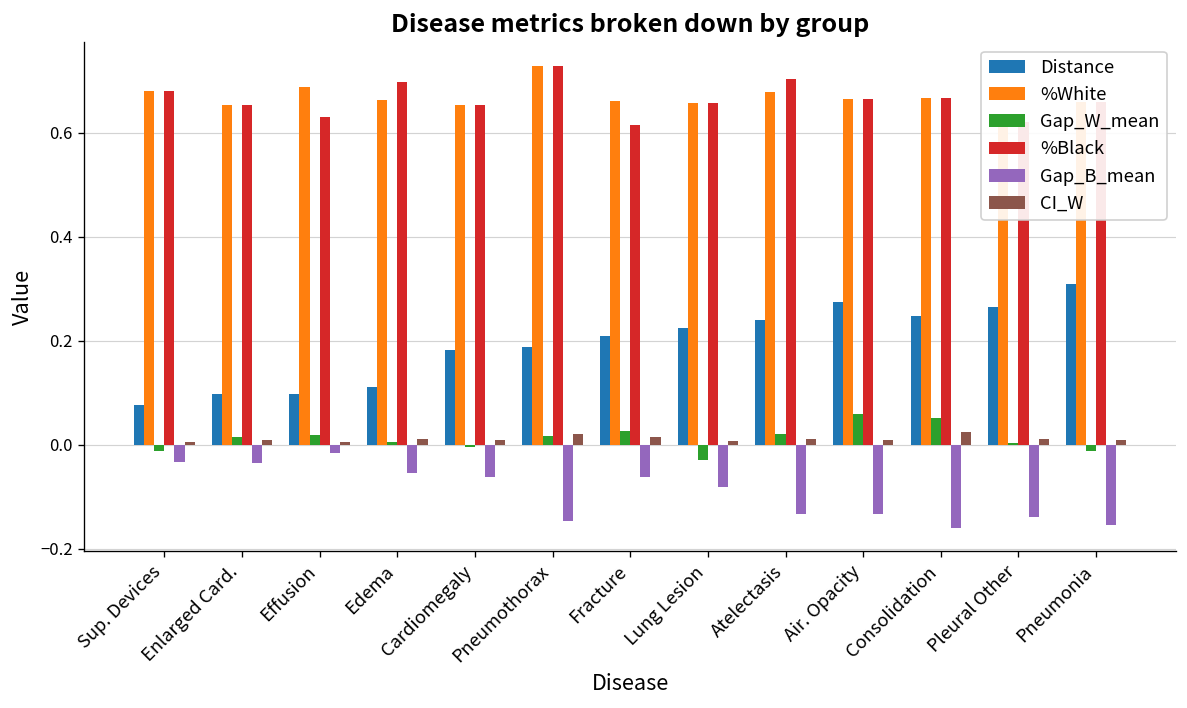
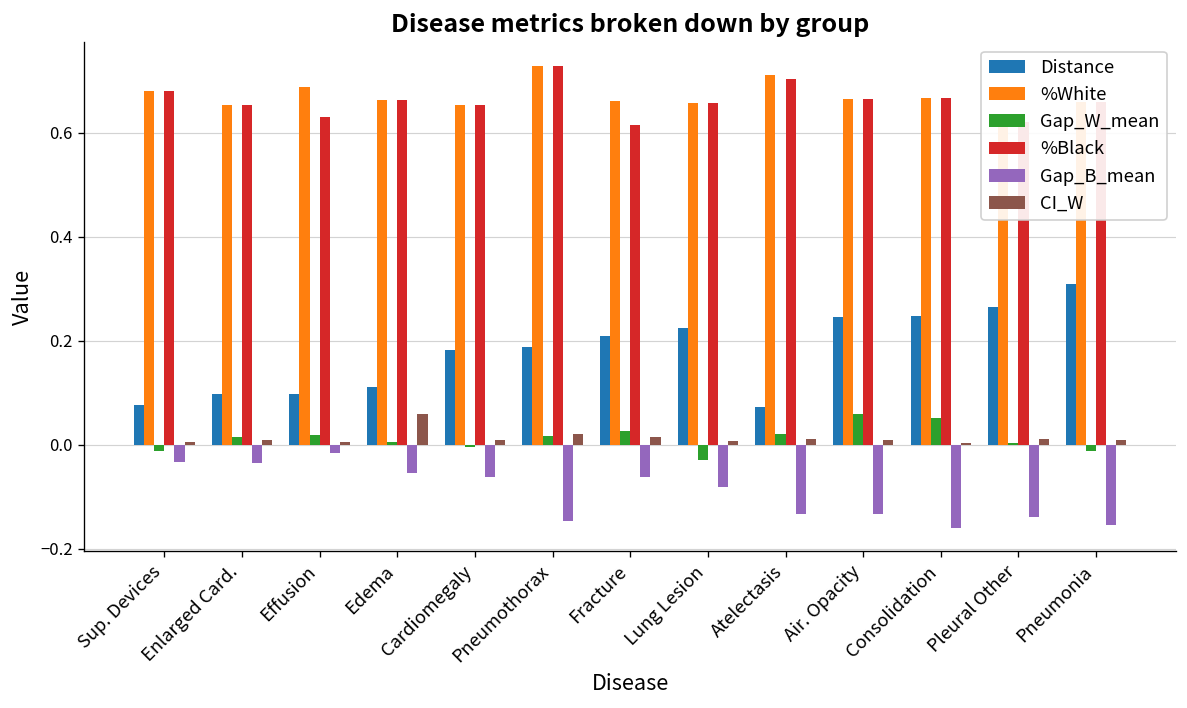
%Black, Edema: 0.70 -> 0.66
CI_W, Edema: 0.01 -> 0.06
Distance, Atelectasis: 0.24 -> 0.07
%White, Atelectasis: 0.68 -> 0.71
Distance, Air. Opacity: 0.28 -> 0.25
CI_W, Consolidation: 0.02 -> 0.00
